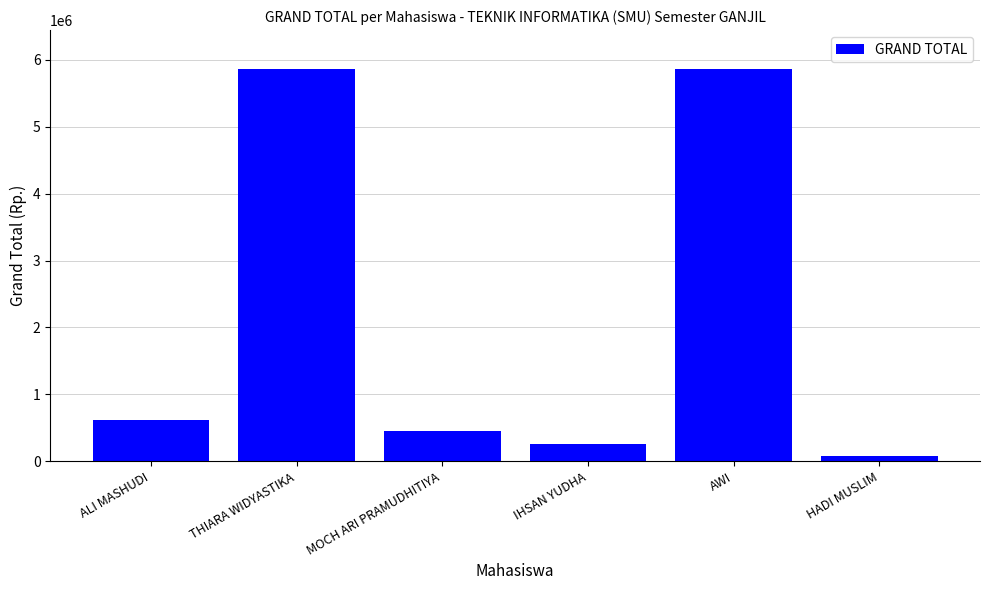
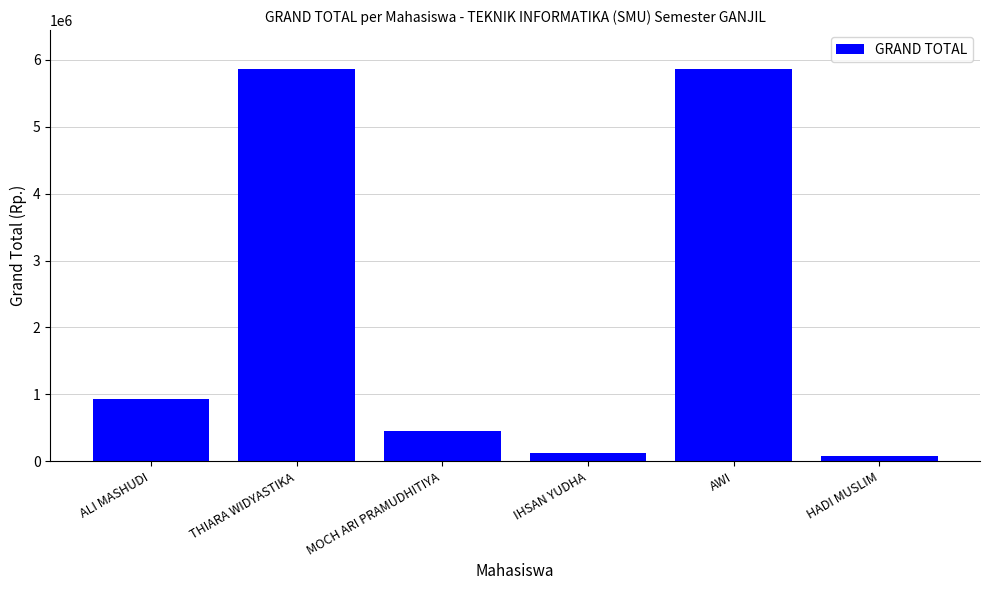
ALI MASHUDI: 600000 -> 900000
IHSAN YUDHA: 300000 -> 100000
